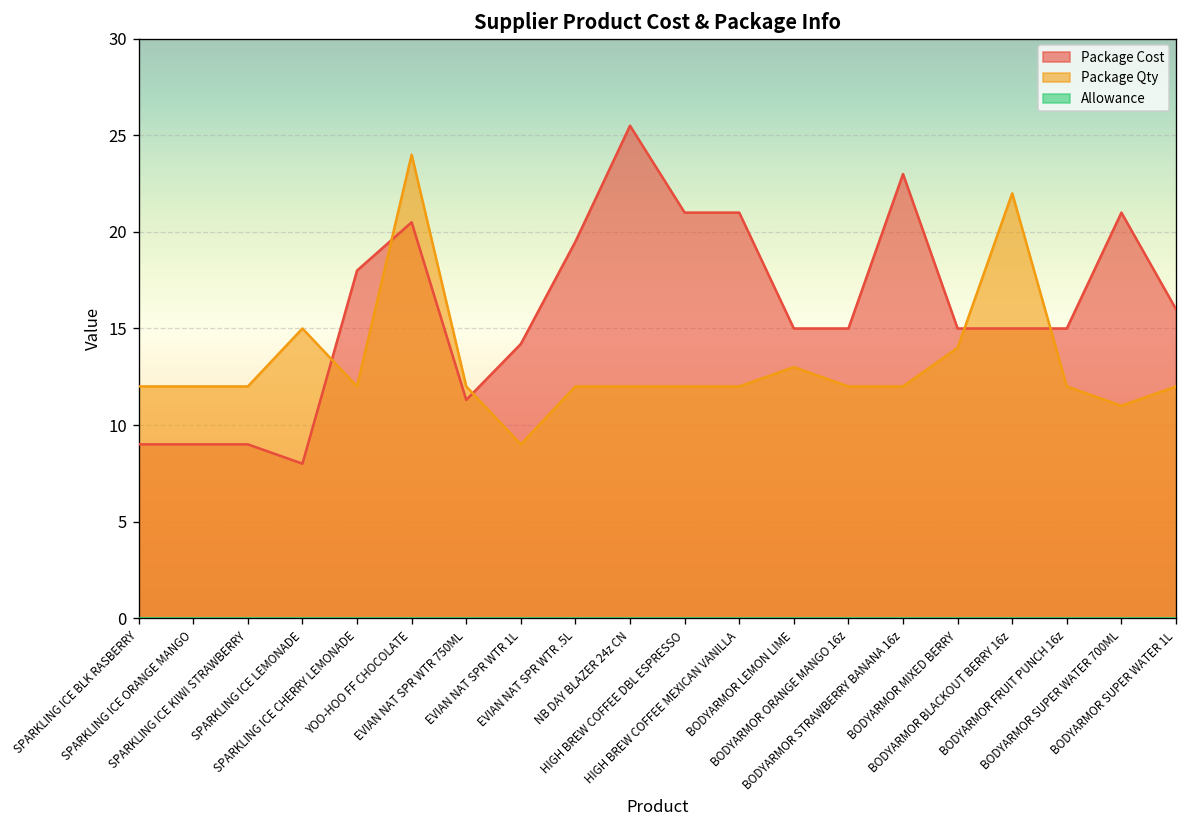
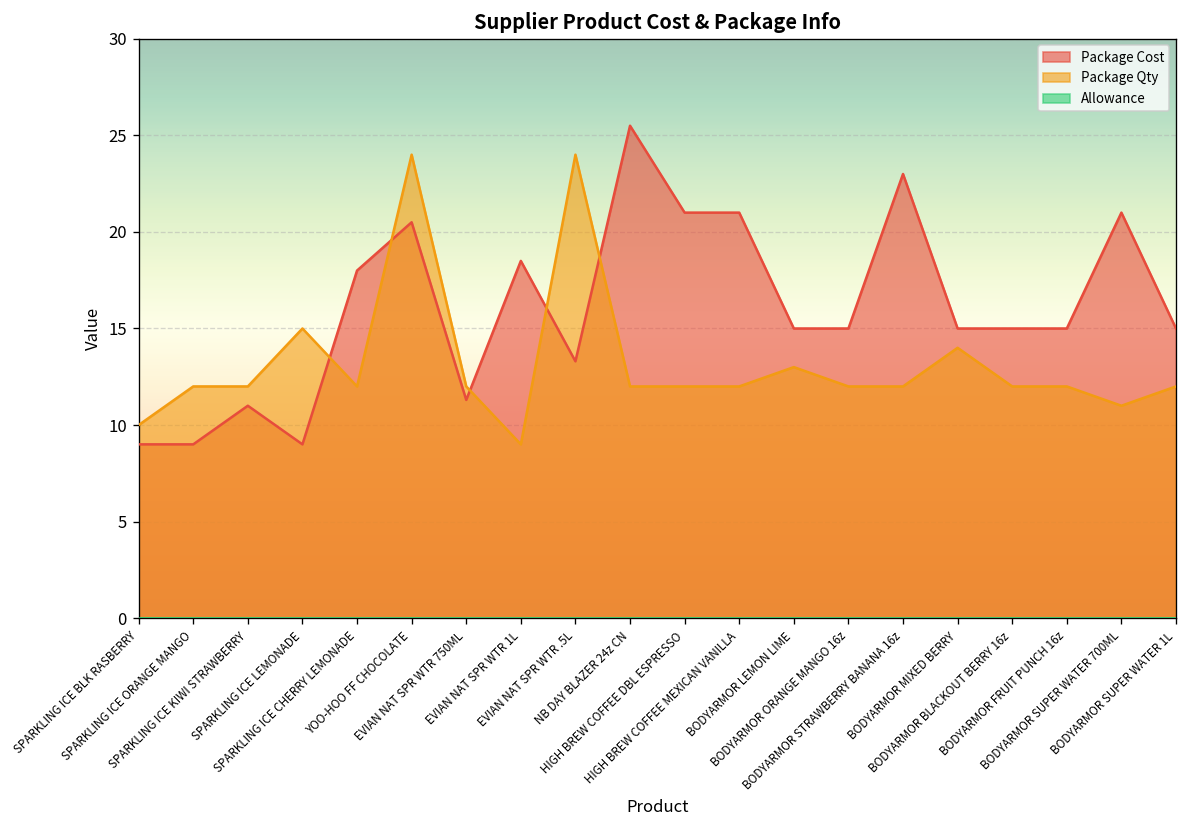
Package Qty, SPARKLING ICE BLK RASBERRY: 12 -> 10
Package Cost, SPARKLING ICE KIWI STRAWBERRY: 9 -> 11
Package Cost, SPARKLING ICE LEMONADE: 8 -> 9
Package Cost, EVIAN NAT SPR WTR 1L: 14.2 -> 18.5
Package Cost, EVIAN NAT SPR WTR .5L: 19.5 -> 13.3
Package Qty, EVIAN NAT SPR WTR .5L: 12 -> 24
Package Qty, BODYARMOR BLACKOUT BERRY 16z: 22 -> 12
Package Cost, BODYARMOR SUPER WATER 1L: 16 -> 15
